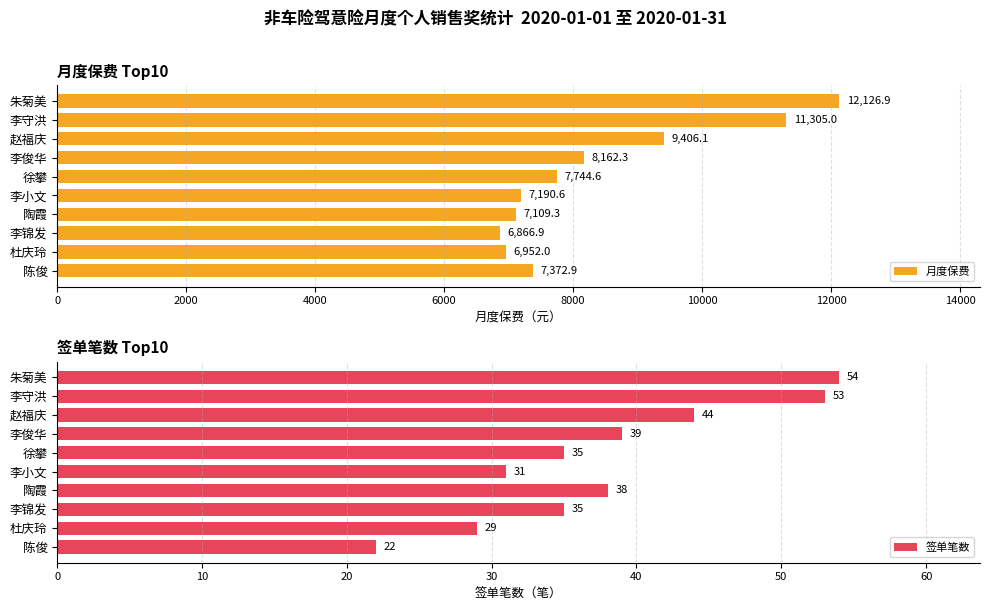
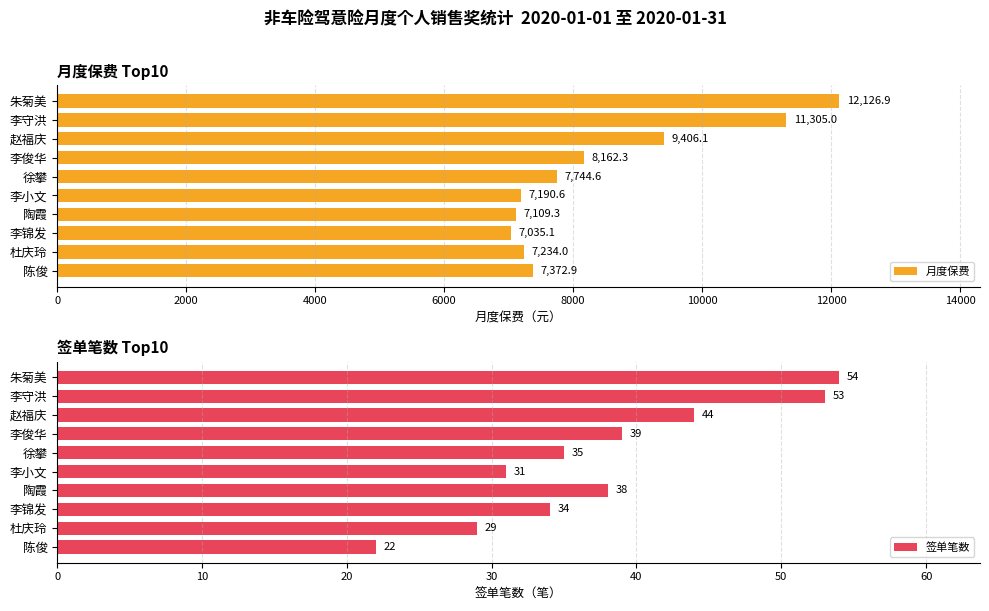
月度保费 Top10, 李锦发: 6,866.9 -> 7,035.1
月度保费 Top10, 杜庆玲: 6,952.0 -> 7,234.0
签单笔数 Top10, 李锦发: 35 -> 34
